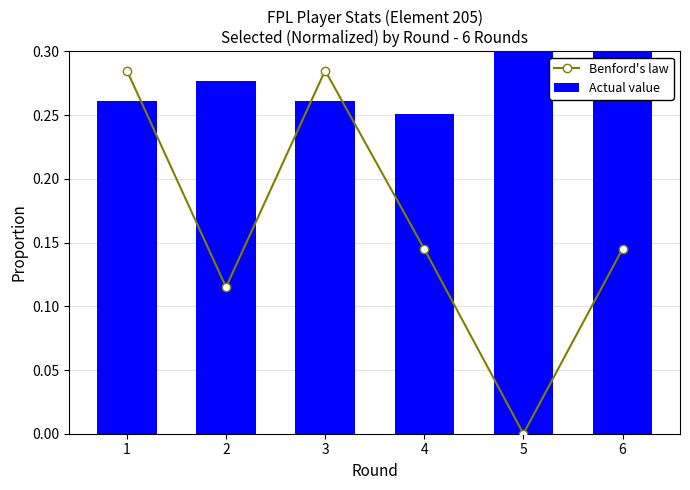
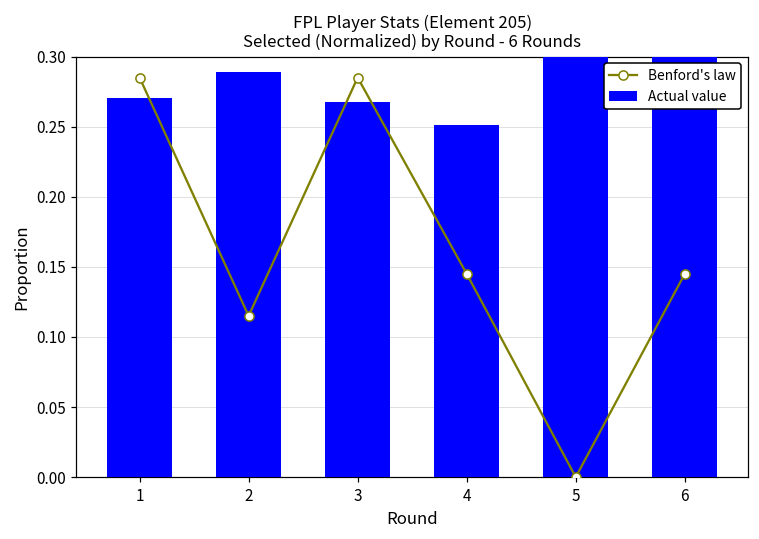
Actual value, 1: 0.261 -> 0.270
Actual value, 2: 0.277 -> 0.289
Actual value, 3: 0.261 -> 0.267
